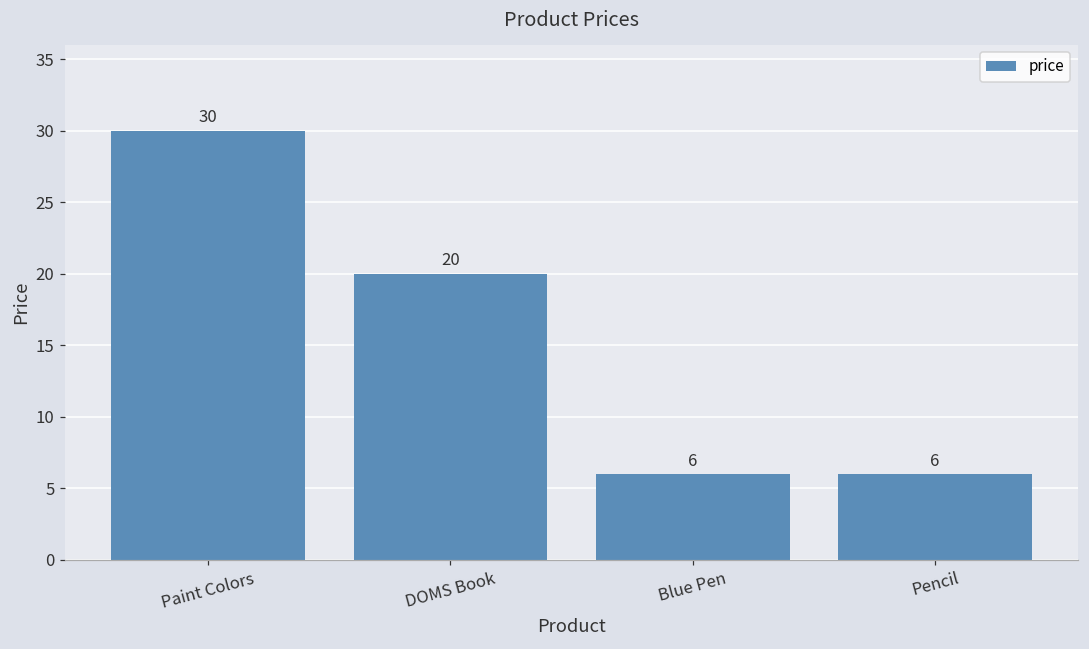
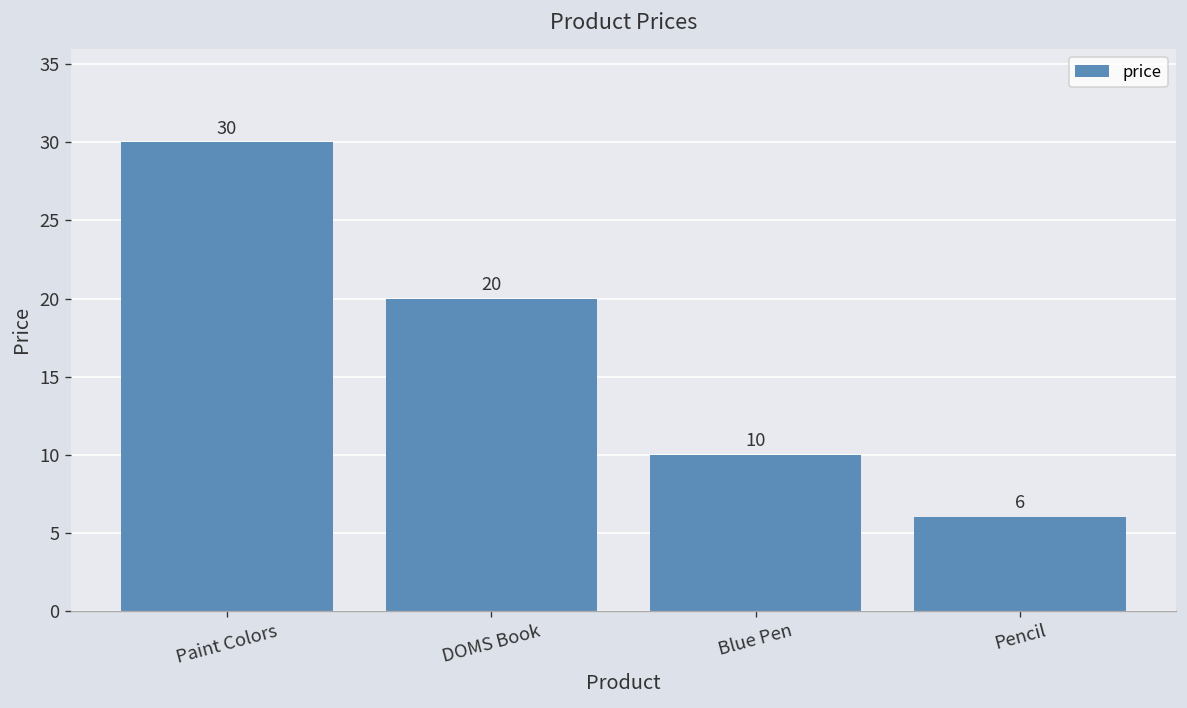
Blue Pen: 6 -> 10
